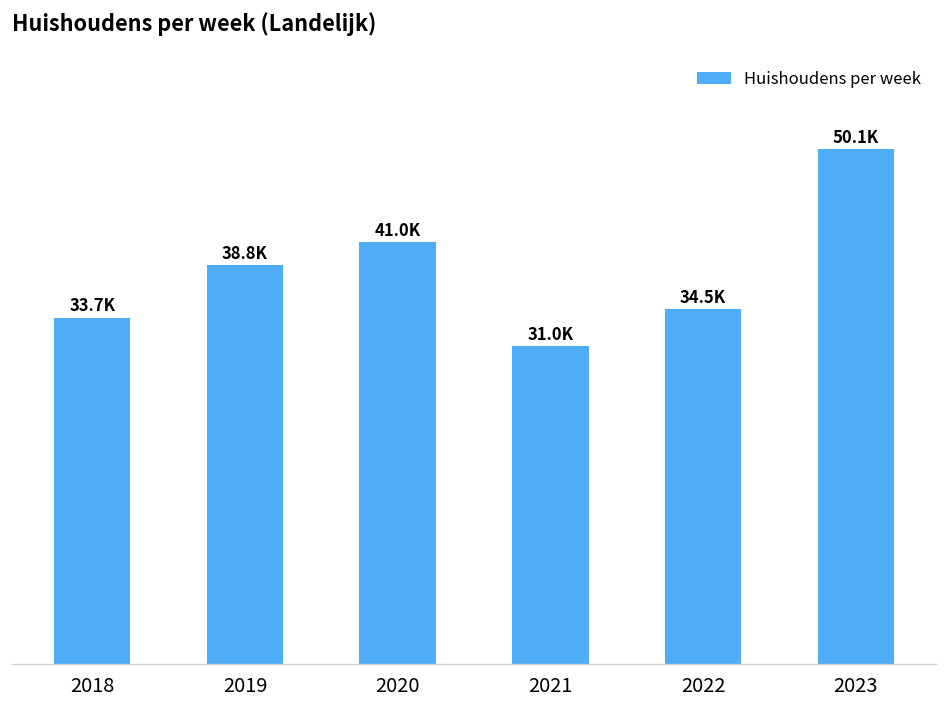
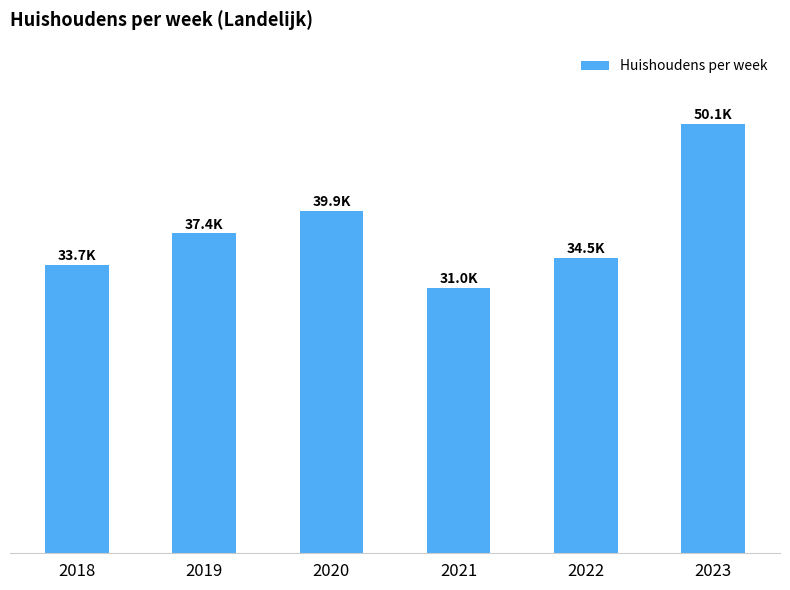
2019: 38.8K -> 37.4K
2020: 41.0K -> 39.9K
